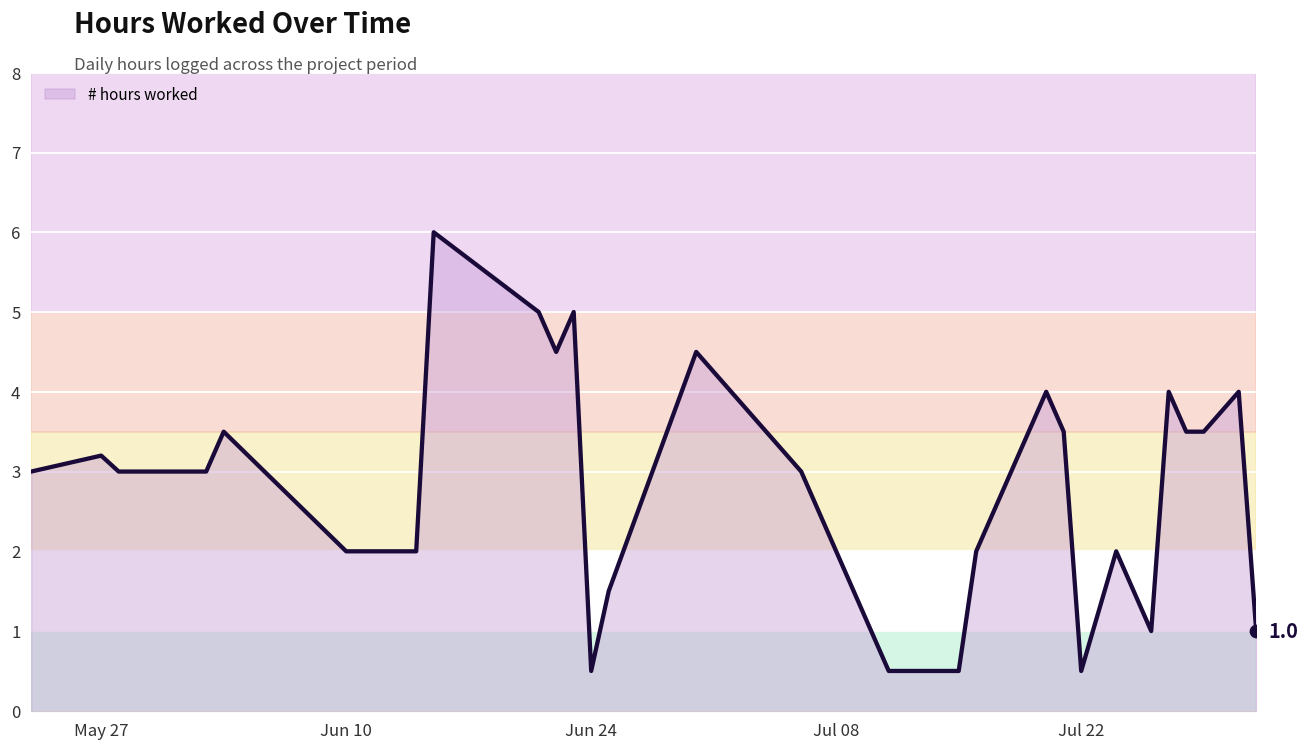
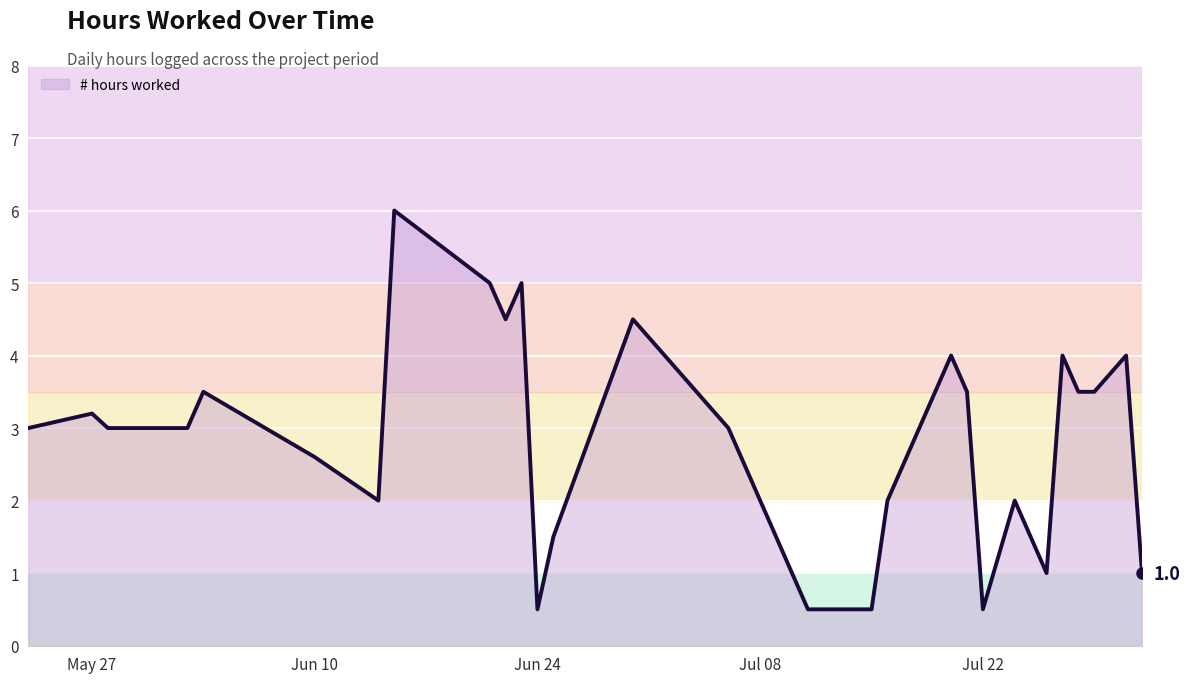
# hours worked, Jun 10: 2.0 -> 2.6
